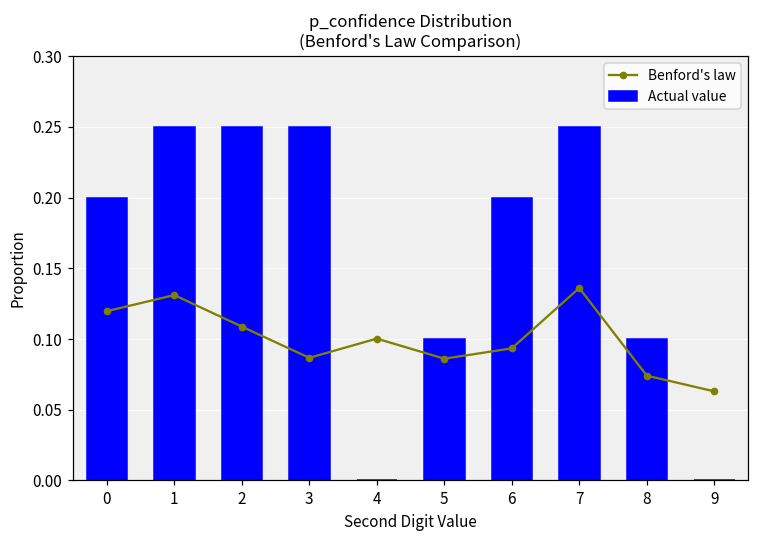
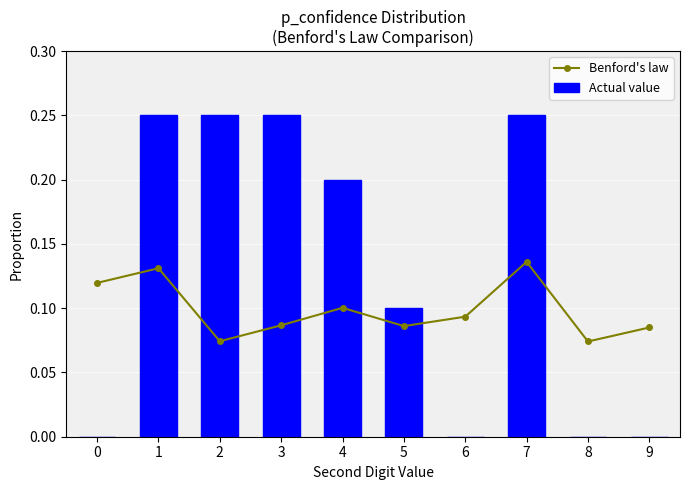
Actual value, 0: 0.2 -> 0.0
Benford's law, 2: 0.109 -> 0.074
Actual value, 4: 0.0 -> 0.2
Actual value, 6: 0.2 -> 0.0
Actual value, 8: 0.1 -> 0.0
Benford's law, 9: 0.063 -> 0.085
